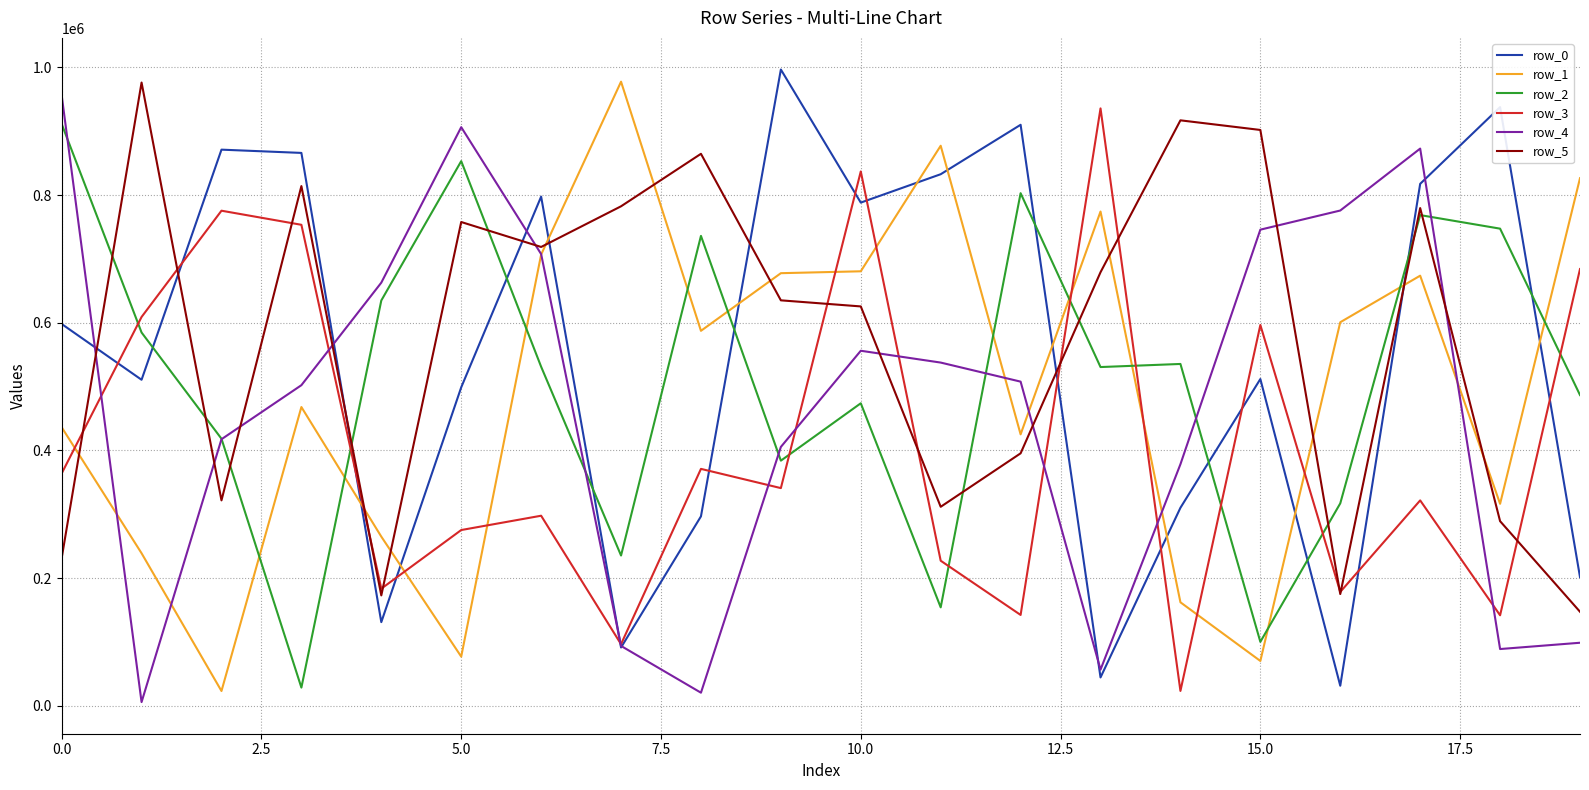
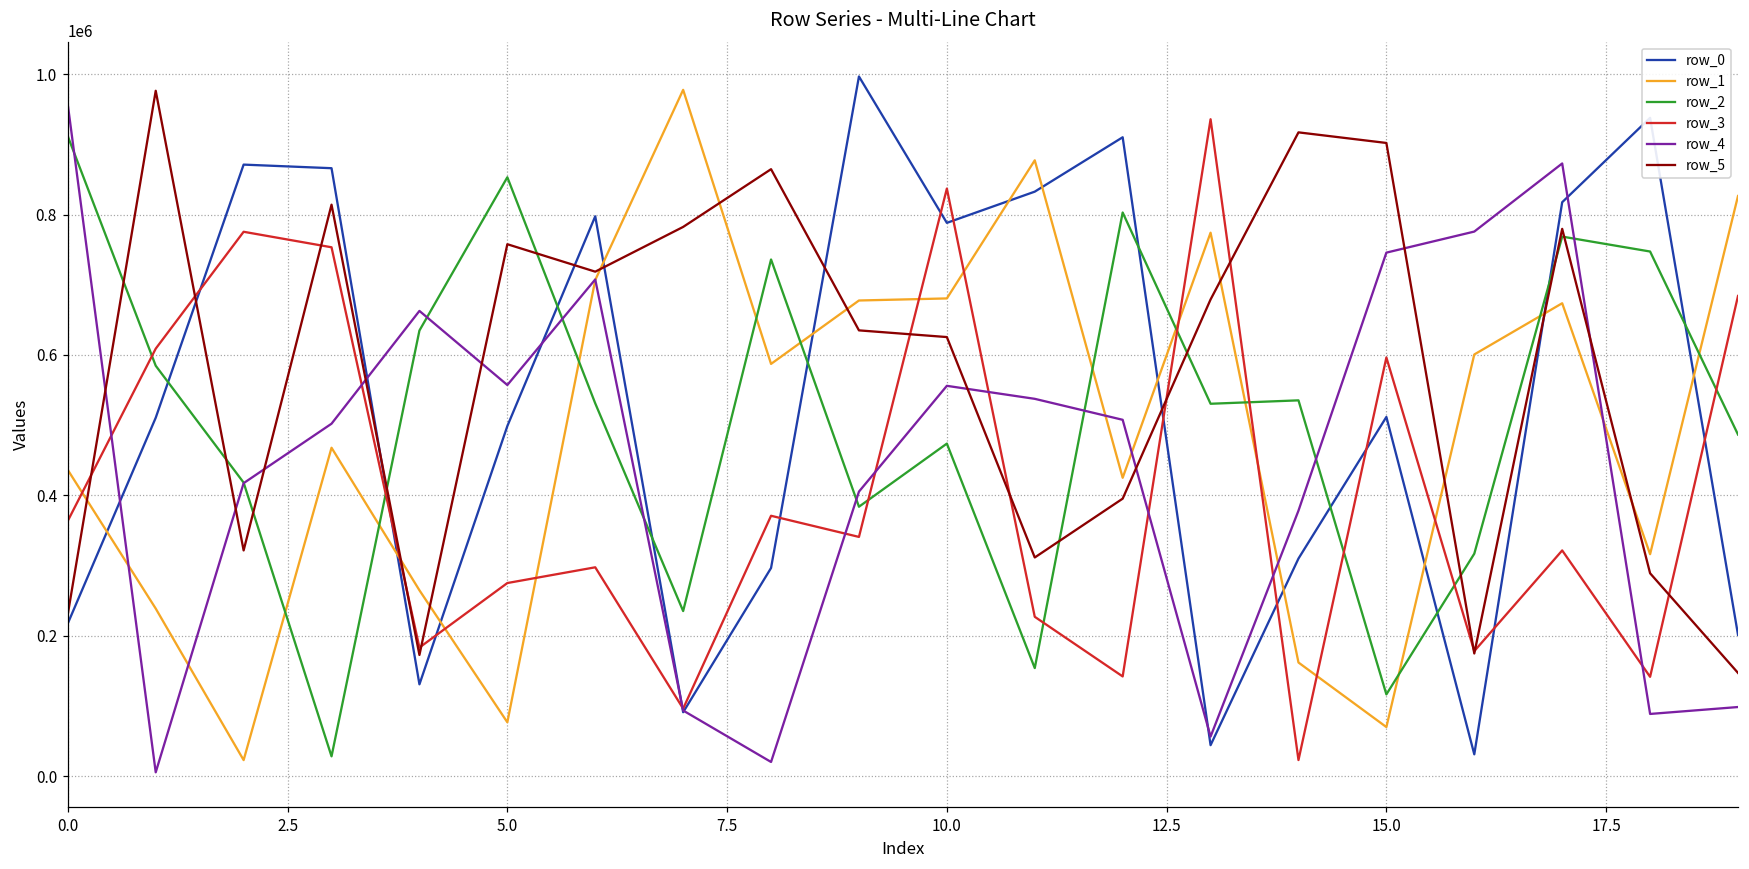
row_0, 0.0: 600000 -> 220000
row_4, 5.0: 910000 -> 560000
row_2, 15.0: 100000 -> 120000
